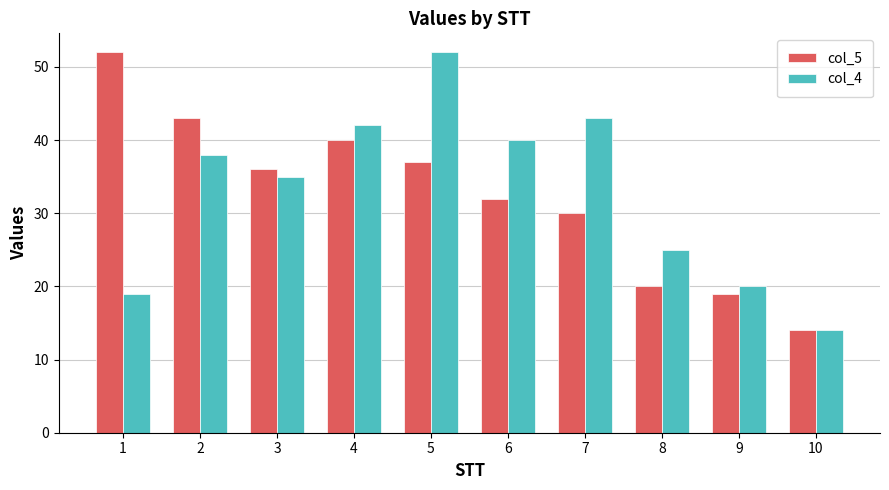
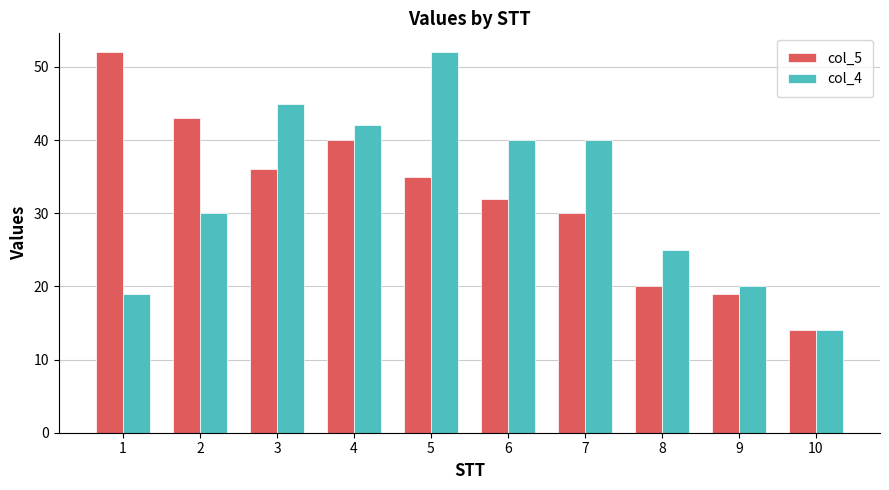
col_4, 2: 38 -> 30
col_4, 3: 35 -> 45
col_5, 5: 37 -> 35
col_4, 7: 43 -> 40
